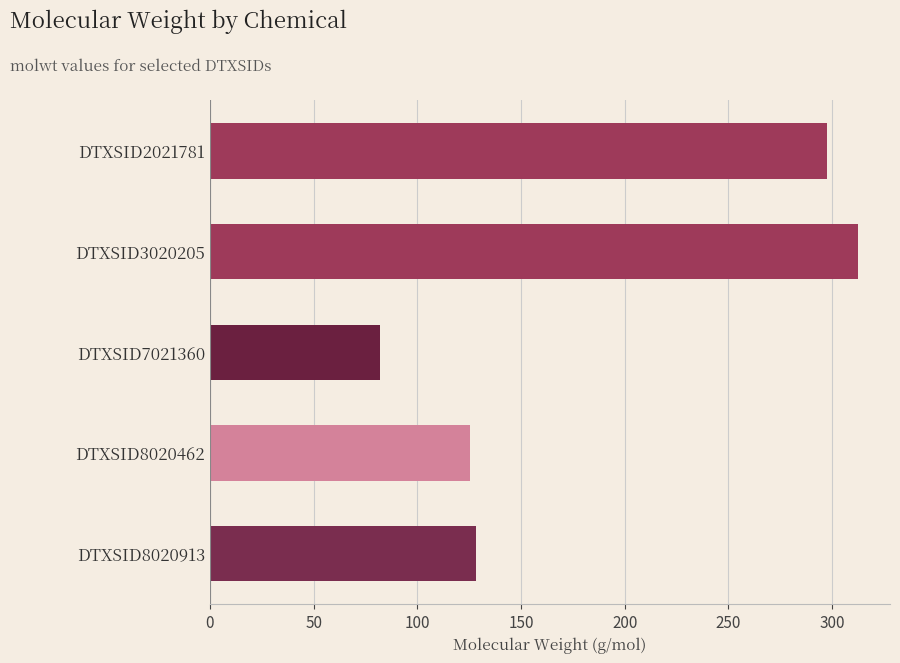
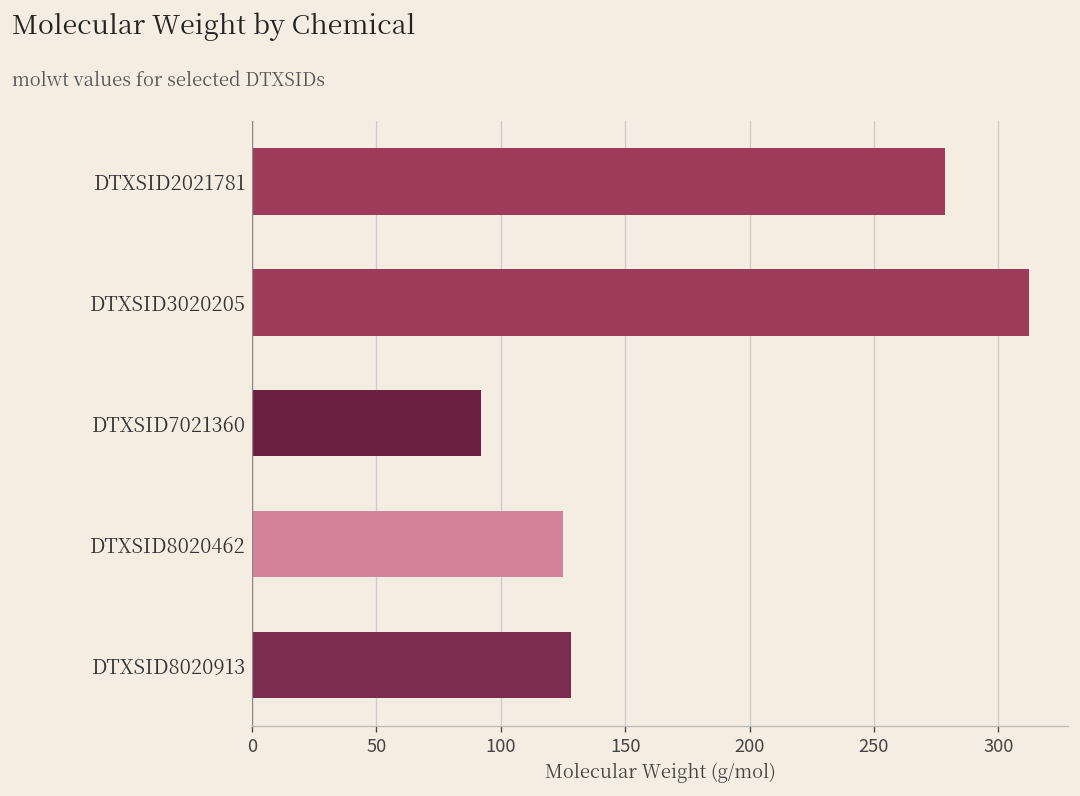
DTXSID2021781: 297 -> 278
DTXSID7021360: 82 -> 92
